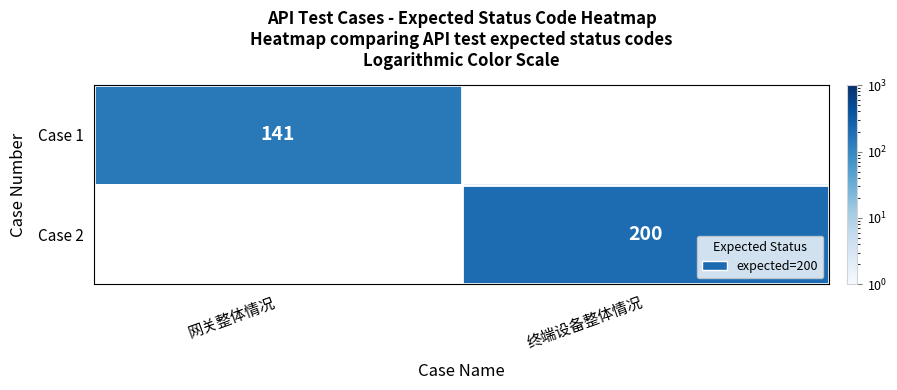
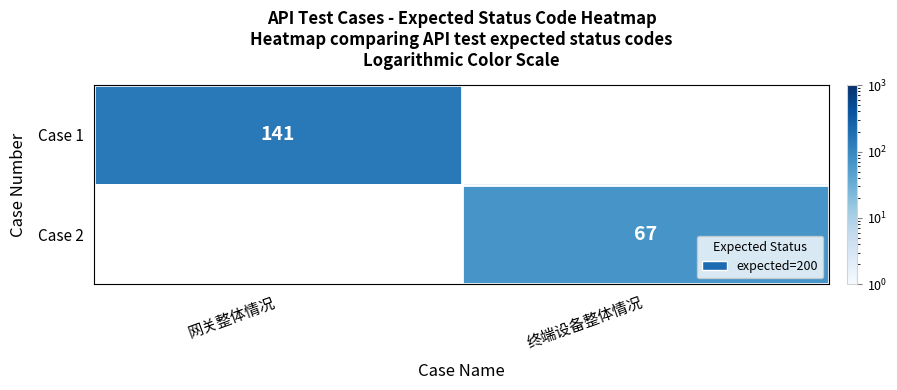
Case 2, 终端设备整体情况: 200 -> 67
